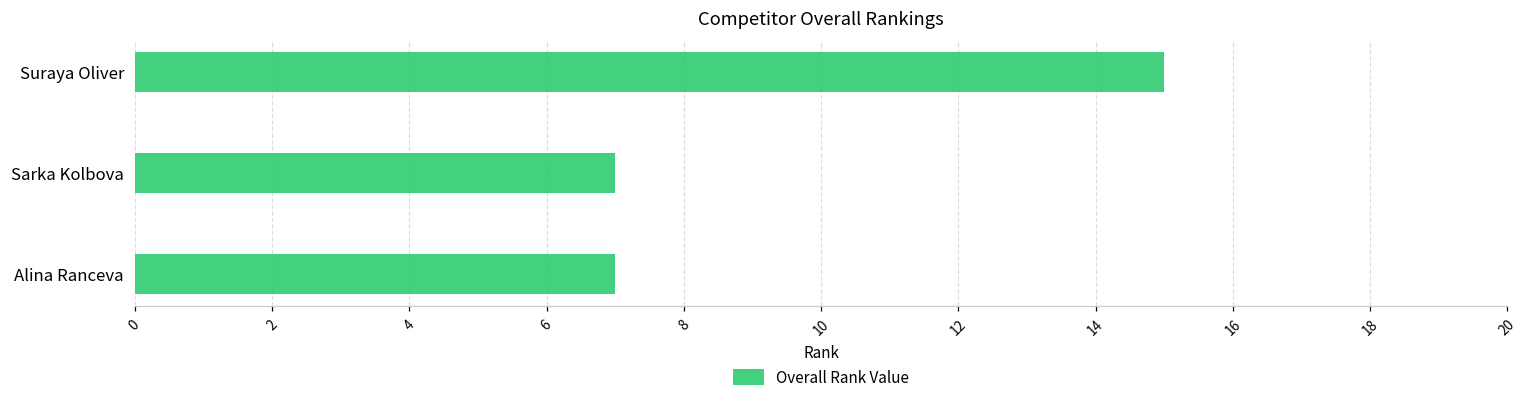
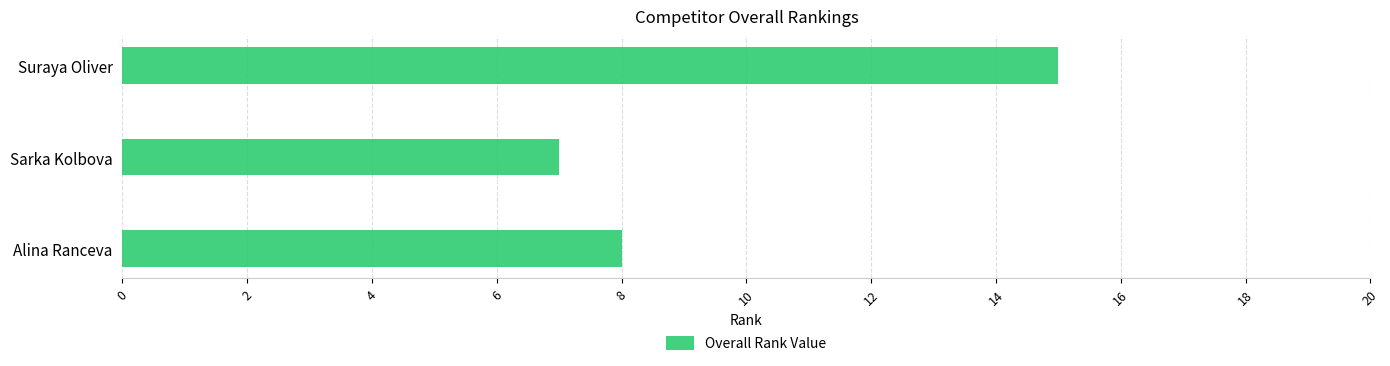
Alina Ranceva: 7 -> 8
